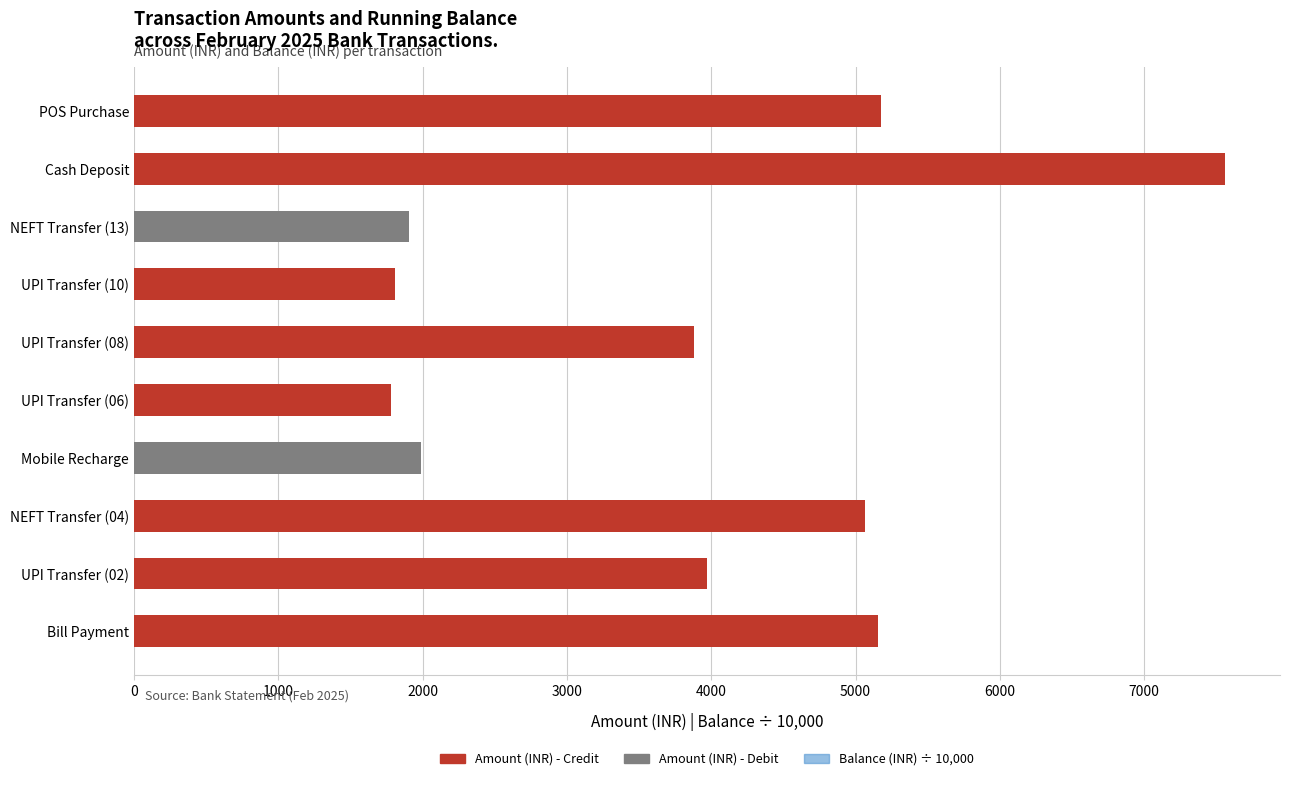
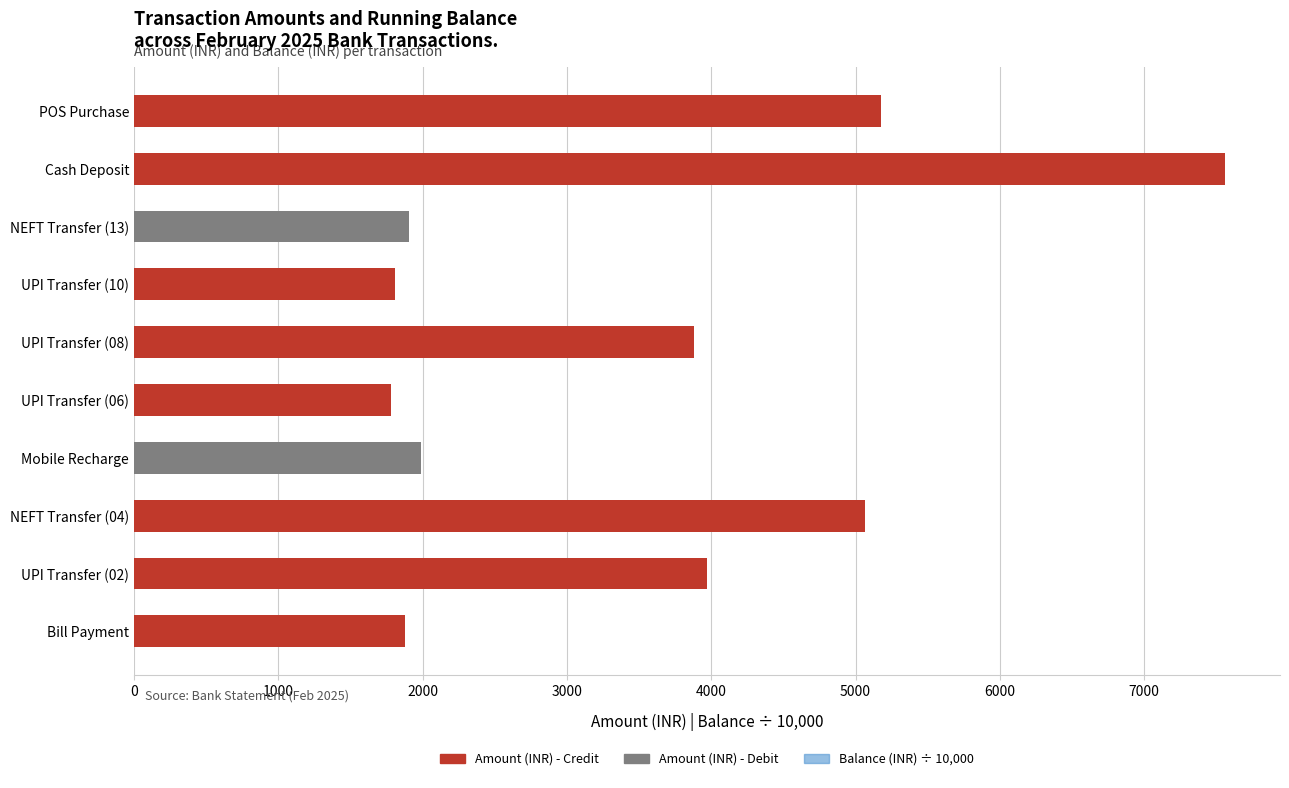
Amount (INR) - Credit, Bill Payment: 5160 -> 1880
